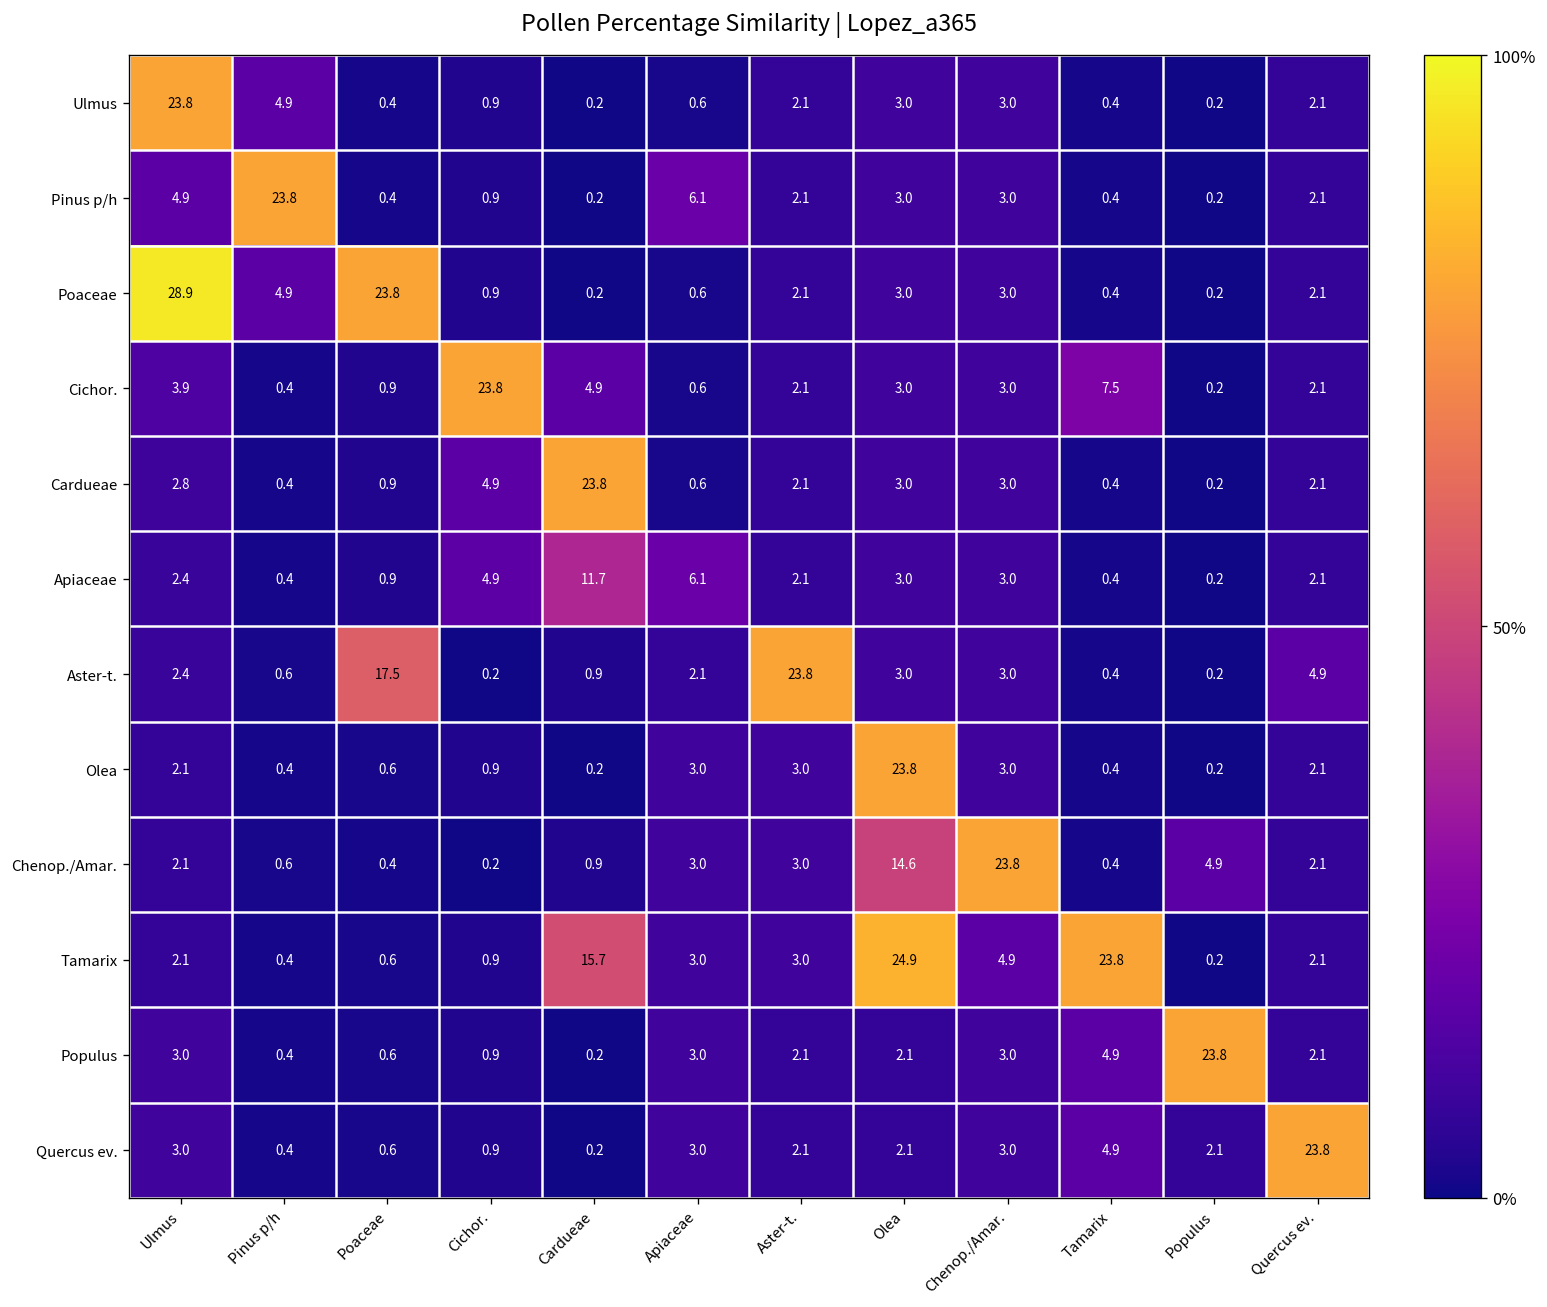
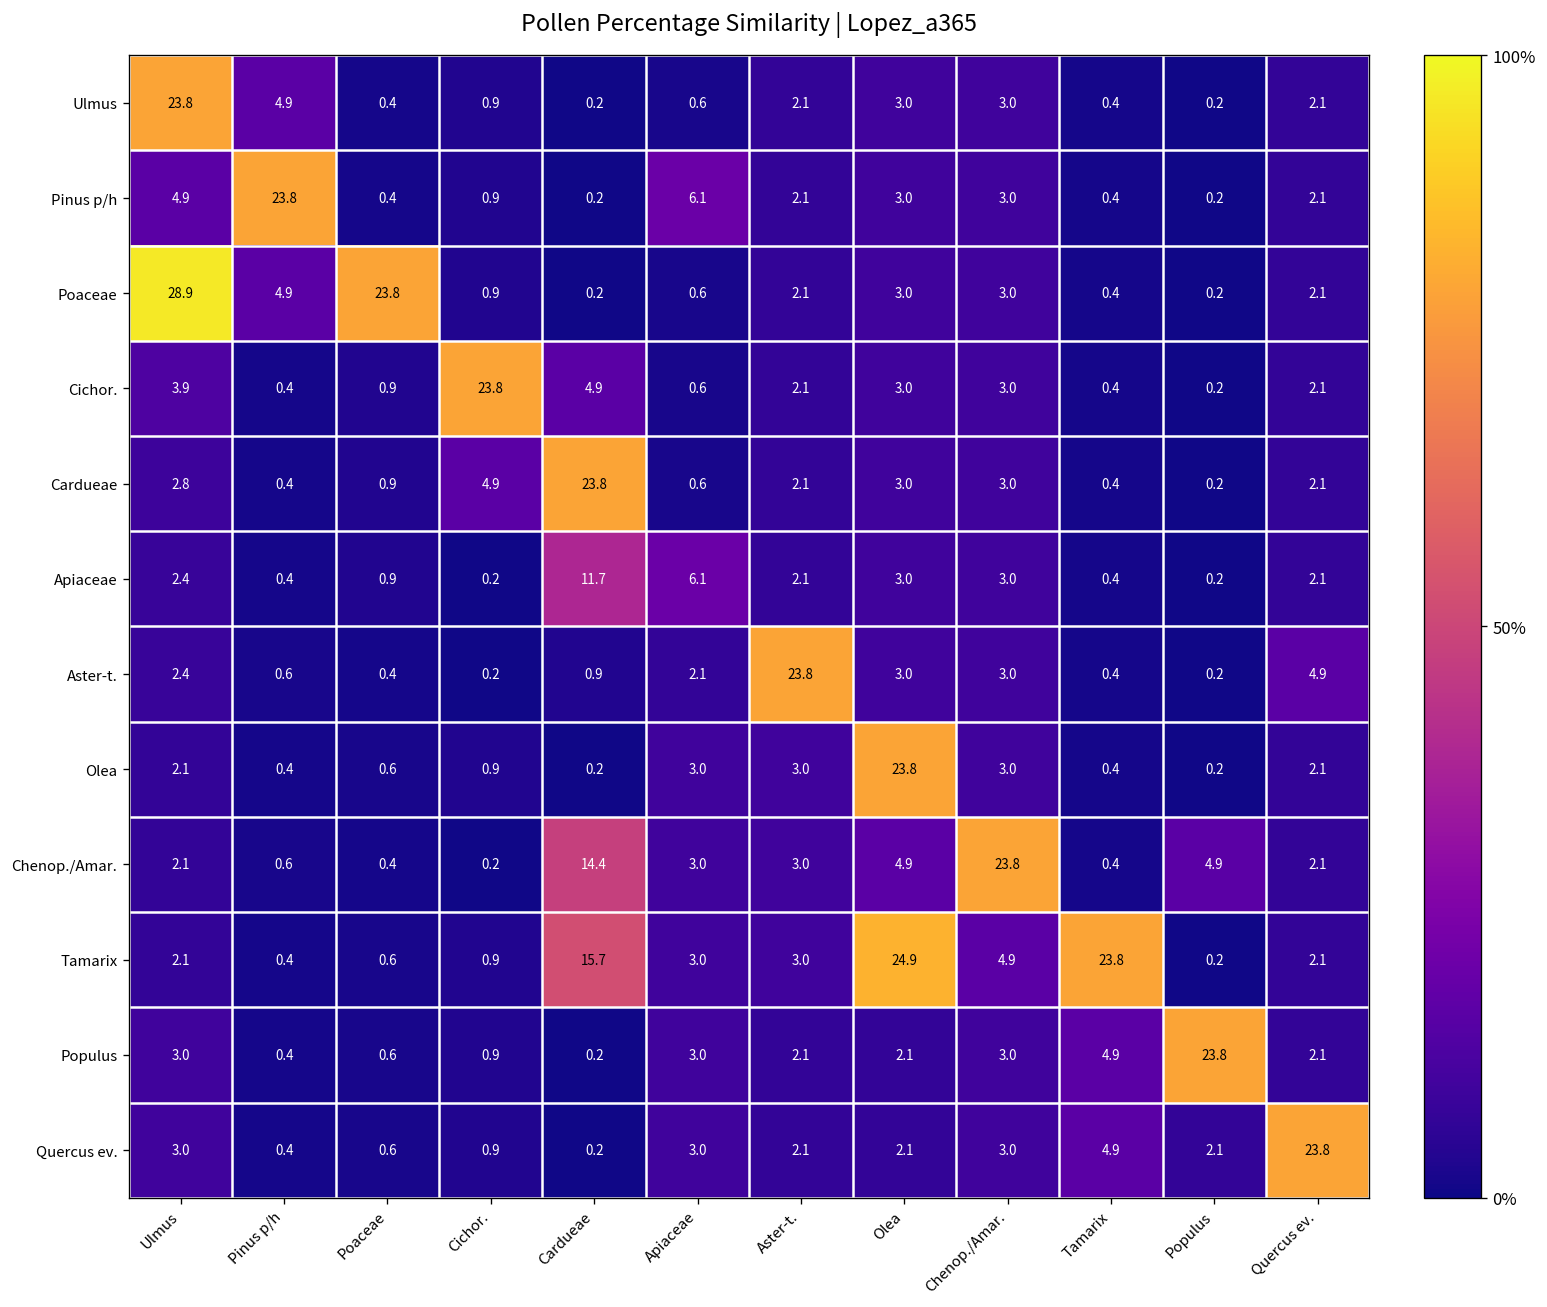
Cichor., Tamarix: 7.5 -> 0.4
Apiaceae, Cichor.: 4.9 -> 0.2
Aster-t., Poaceae: 17.5 -> 0.4
Chenop./Amar., Cardueae: 0.9 -> 14.4
Chenop./Amar., Olea: 14.6 -> 4.9
